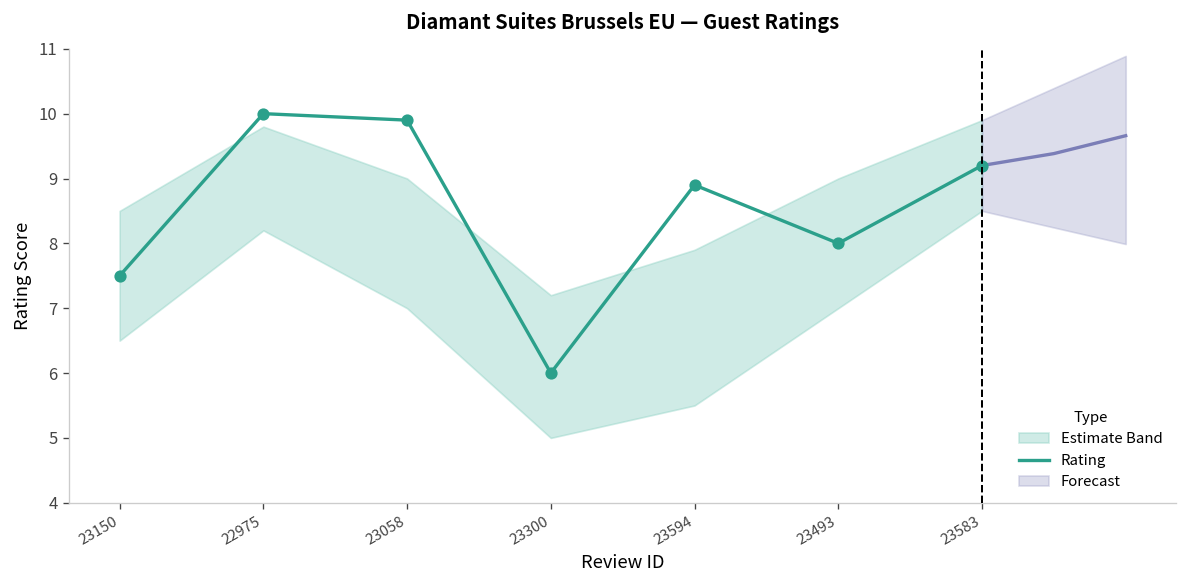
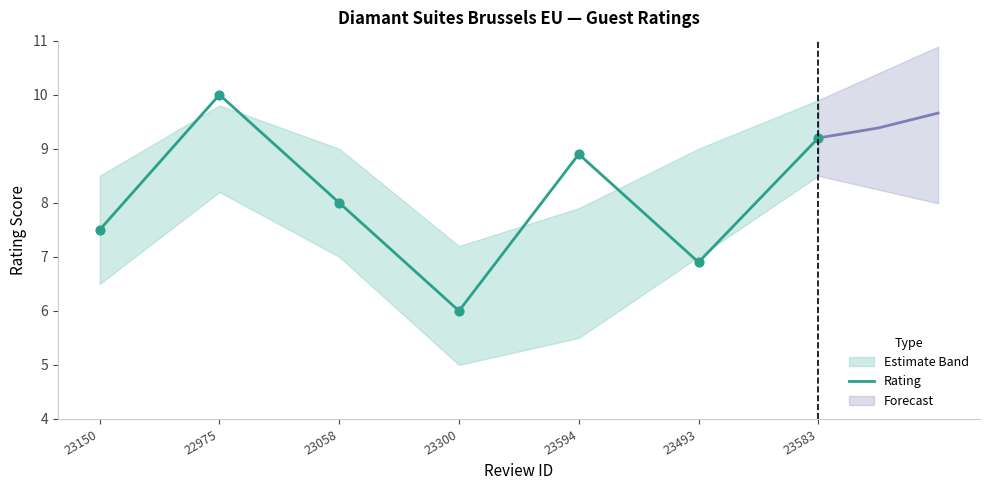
Rating, 23058: 9.9 -> 8.0
Rating, 23493: 8.0 -> 6.9
